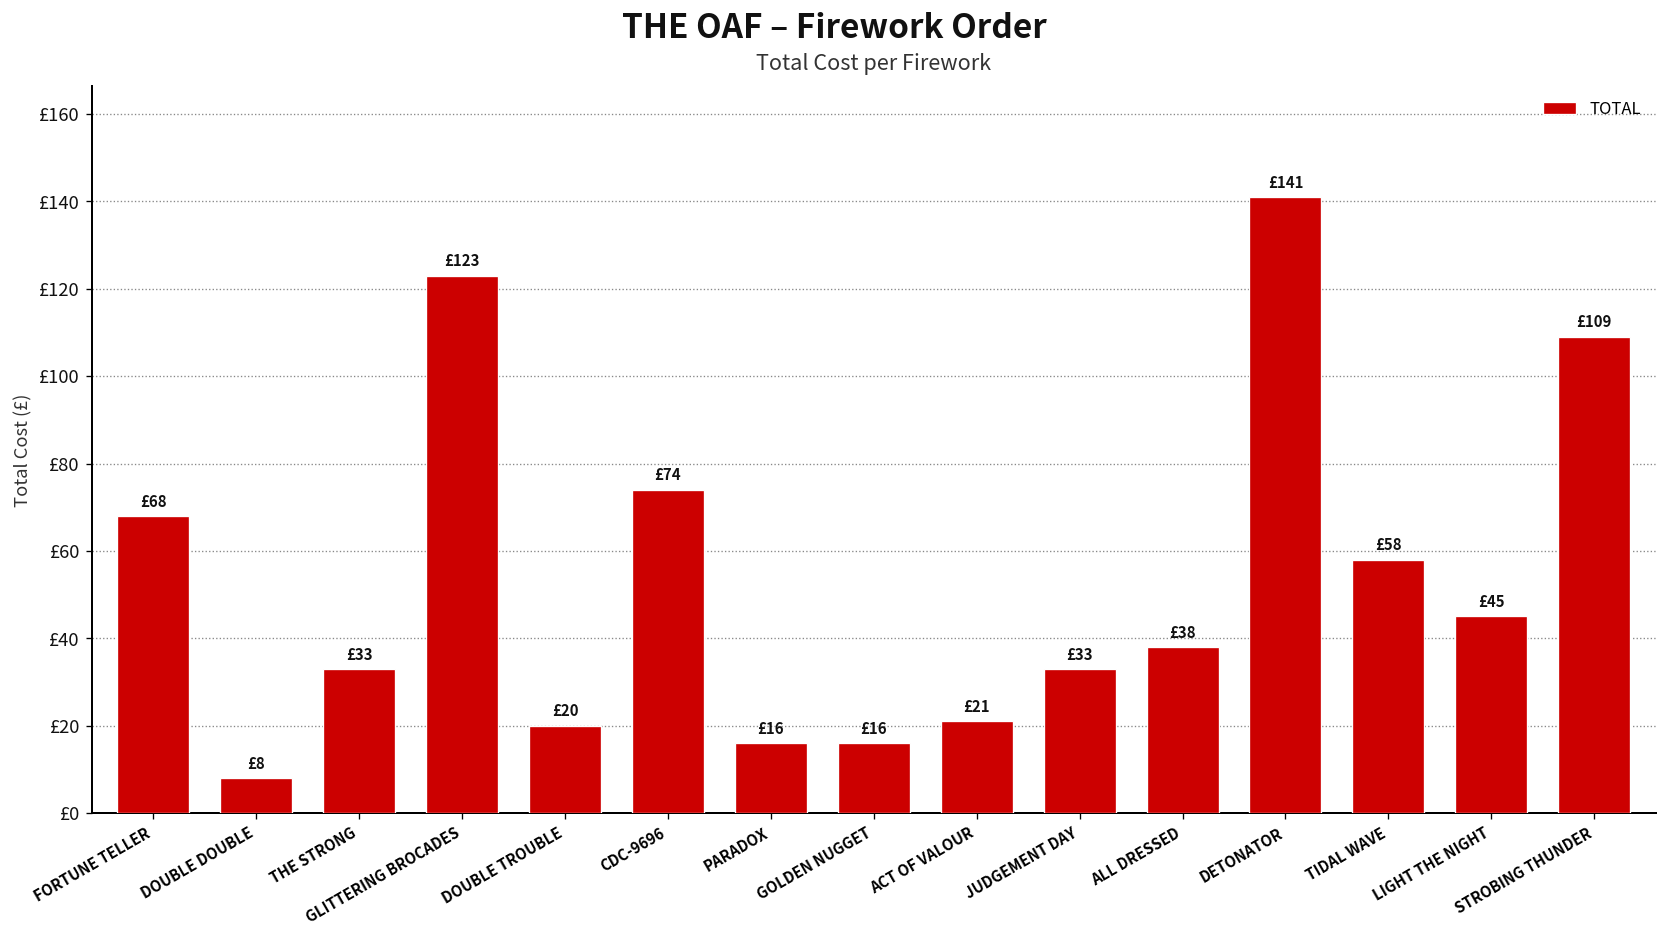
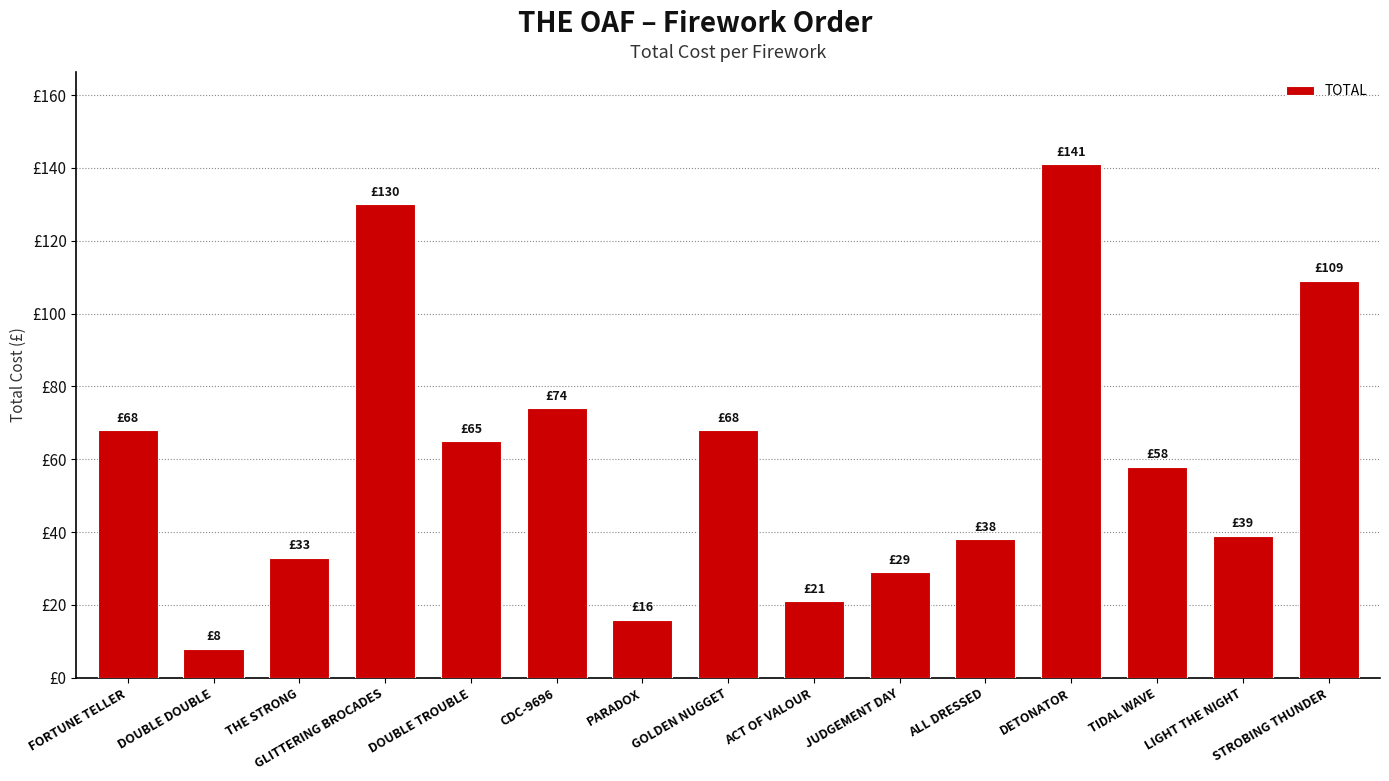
GLITTERING BROCADES: £123 -> £130
DOUBLE TROUBLE: £20 -> £65
GOLDEN NUGGET: £16 -> £68
JUDGEMENT DAY: £33 -> £29
LIGHT THE NIGHT: £45 -> £39
